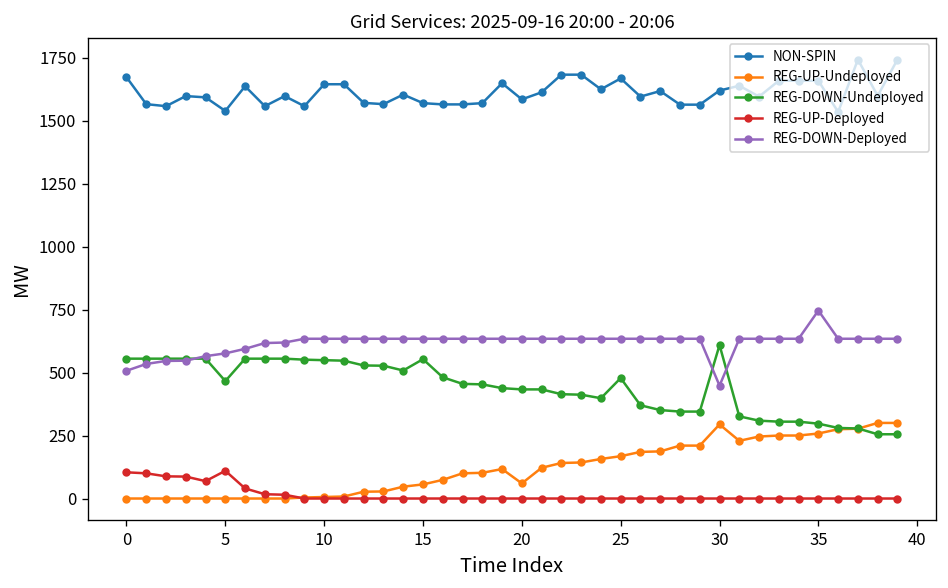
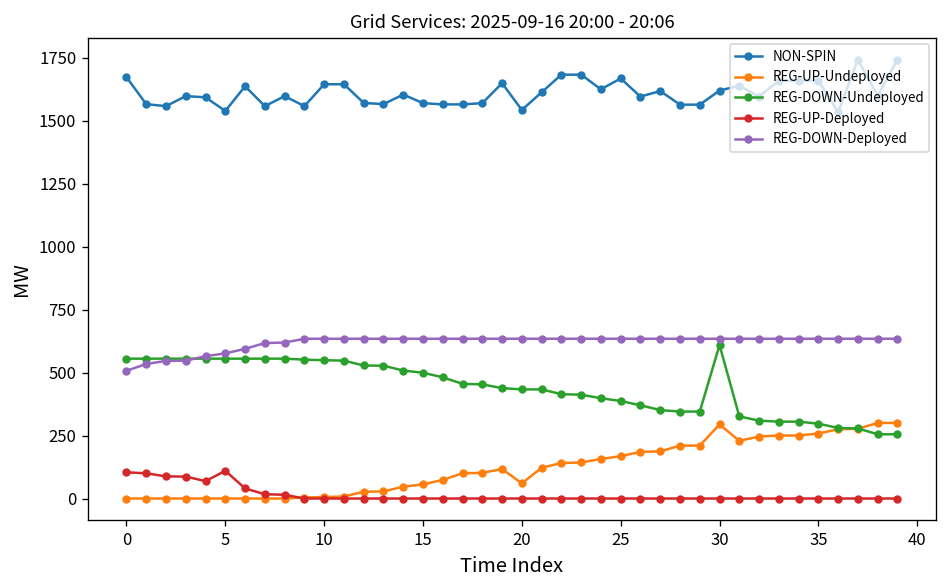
REG-DOWN-Undeployed, 5: 470 -> 560
REG-DOWN-Undeployed, 15: 550 -> 500
NON-SPIN, 20: 1580 -> 1540
REG-DOWN-Undeployed, 25: 480 -> 390
REG-DOWN-Deployed, 30: 450 -> 630
REG-DOWN-Deployed, 35: 750 -> 630
